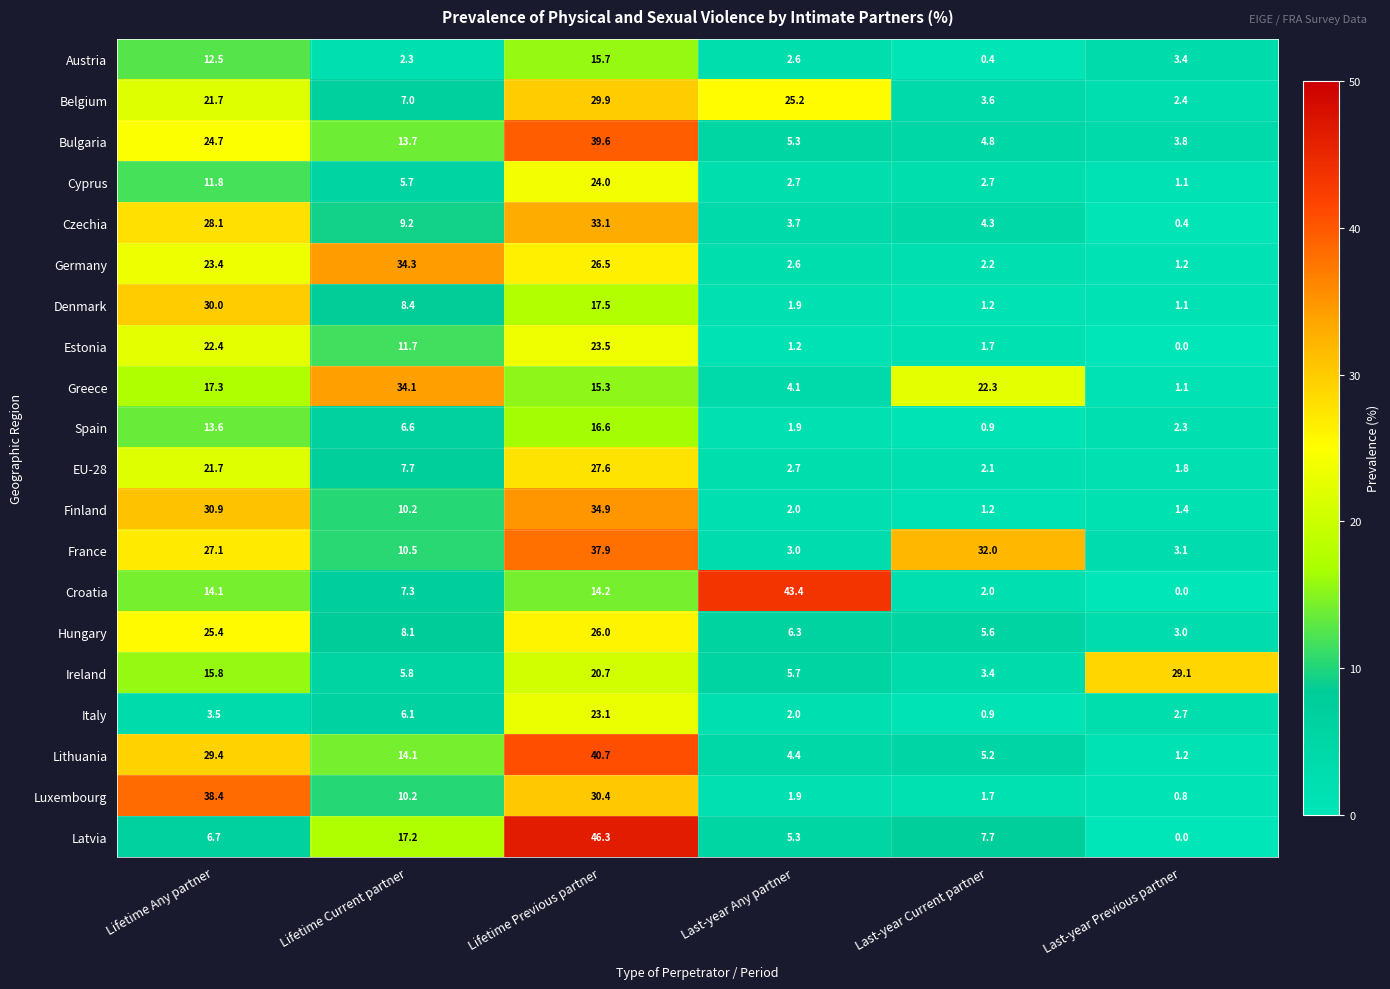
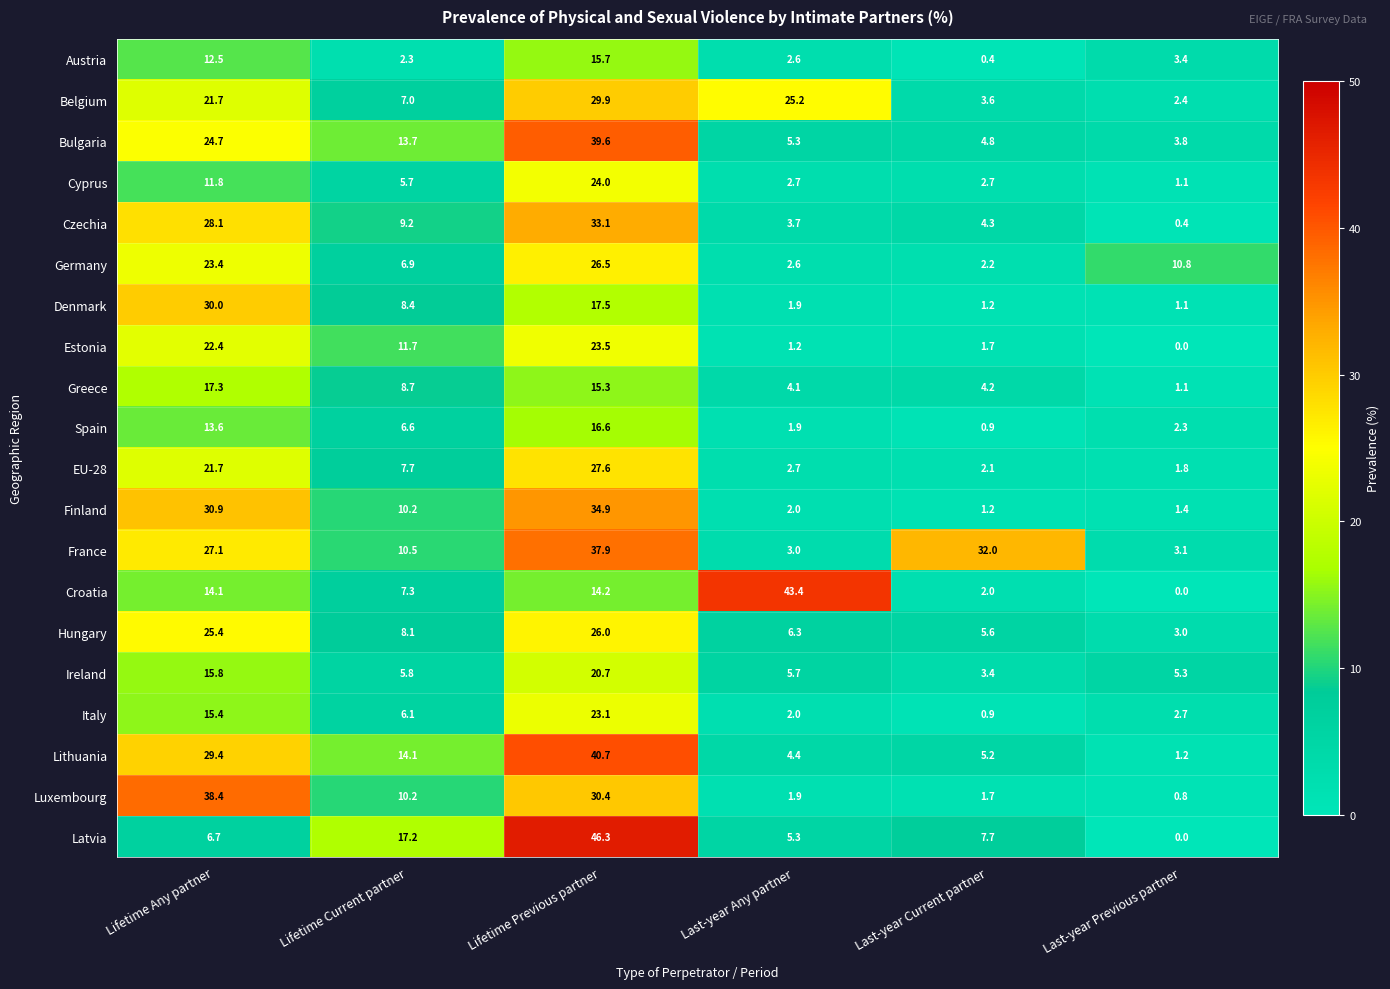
Germany, Lifetime Current partner: 34.3 -> 6.9
Germany, Last-year Previous partner: 1.2 -> 10.8
Greece, Lifetime Current partner: 34.1 -> 8.7
Greece, Last-year Current partner: 22.3 -> 4.2
Ireland, Last-year Previous partner: 29.1 -> 5.3
Italy, Lifetime Any partner: 3.5 -> 15.4
